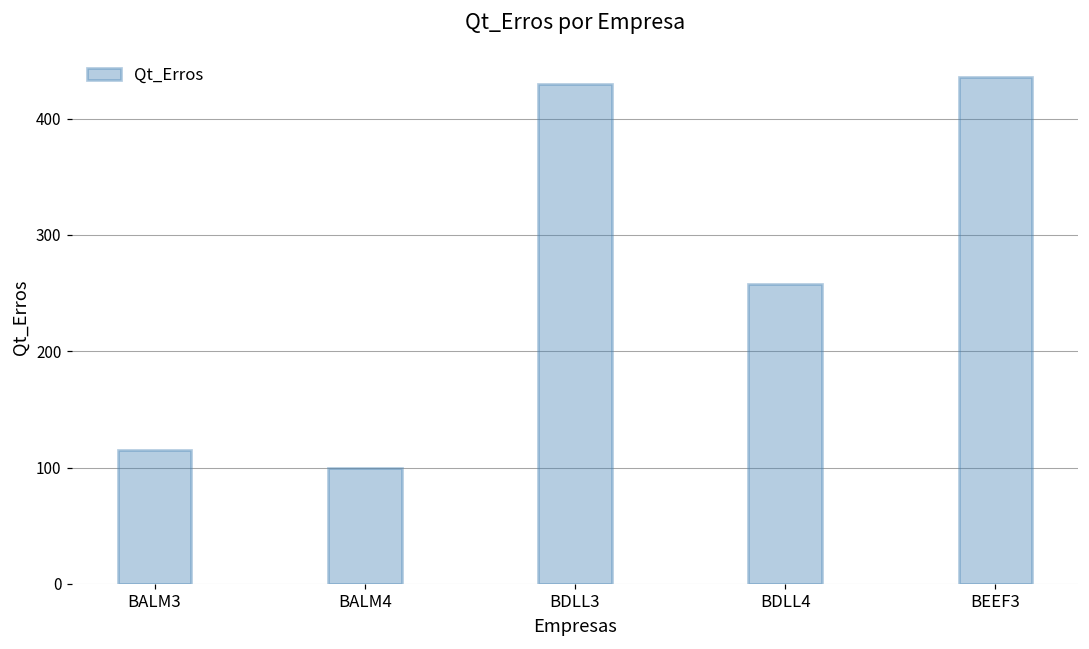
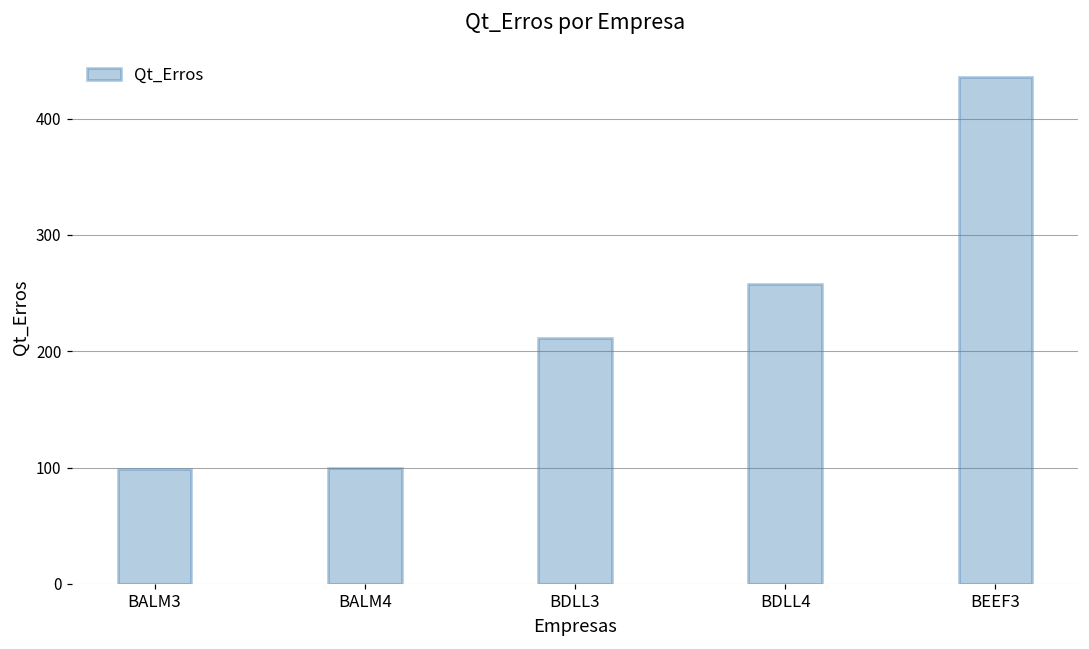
BALM3: 115 -> 99
BDLL3: 430 -> 211
